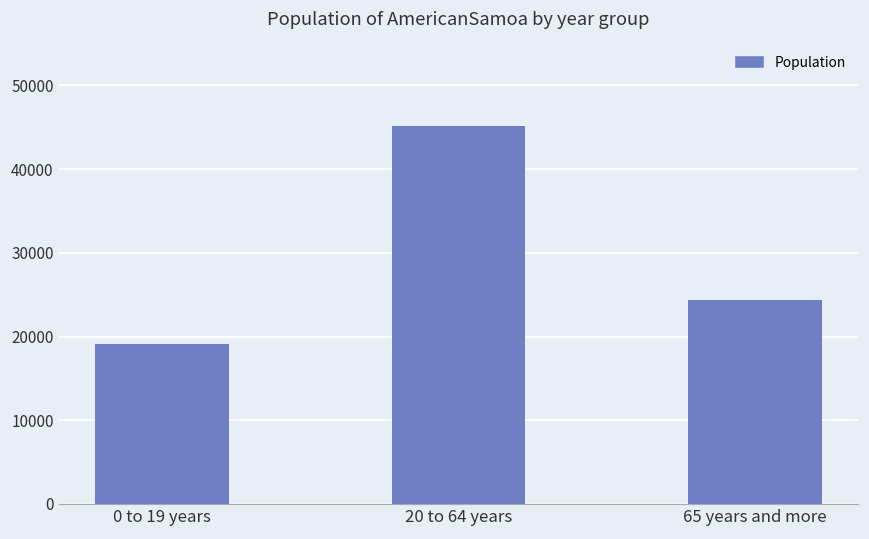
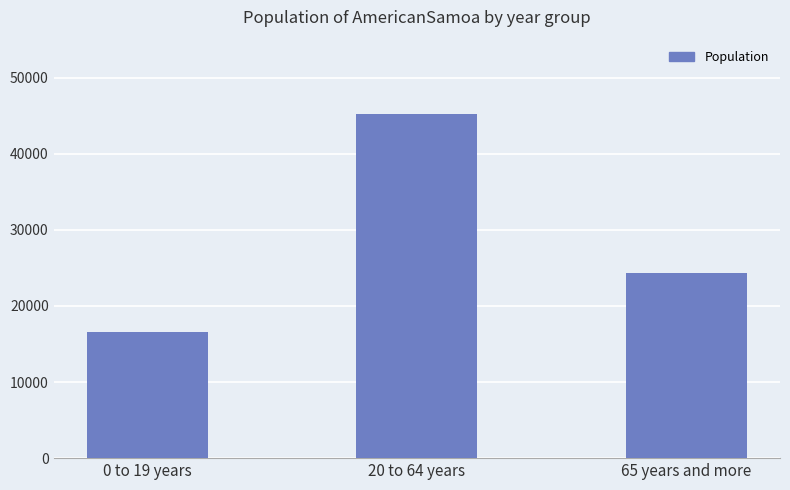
0 to 19 years: 19000 -> 17000
